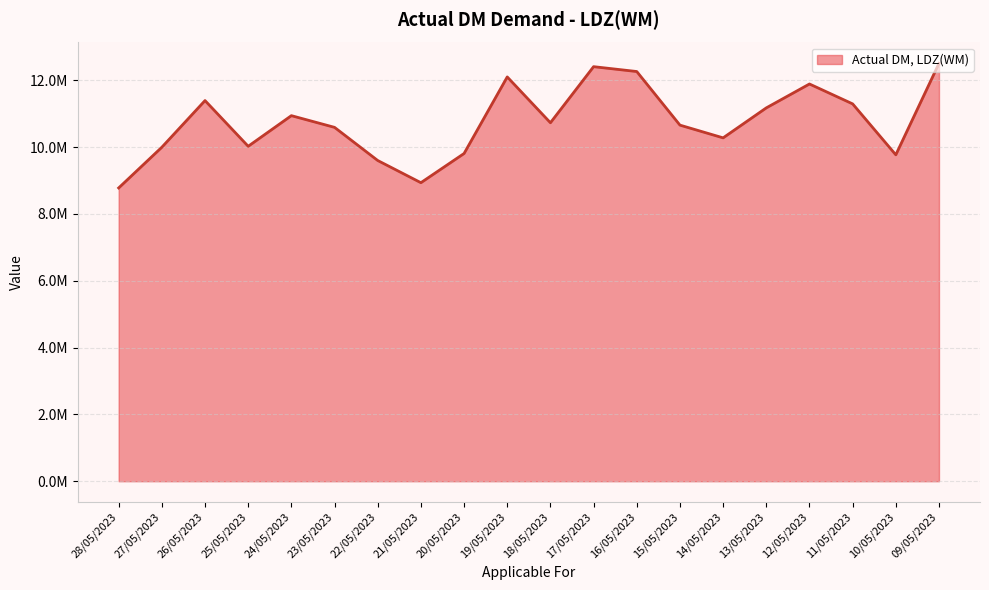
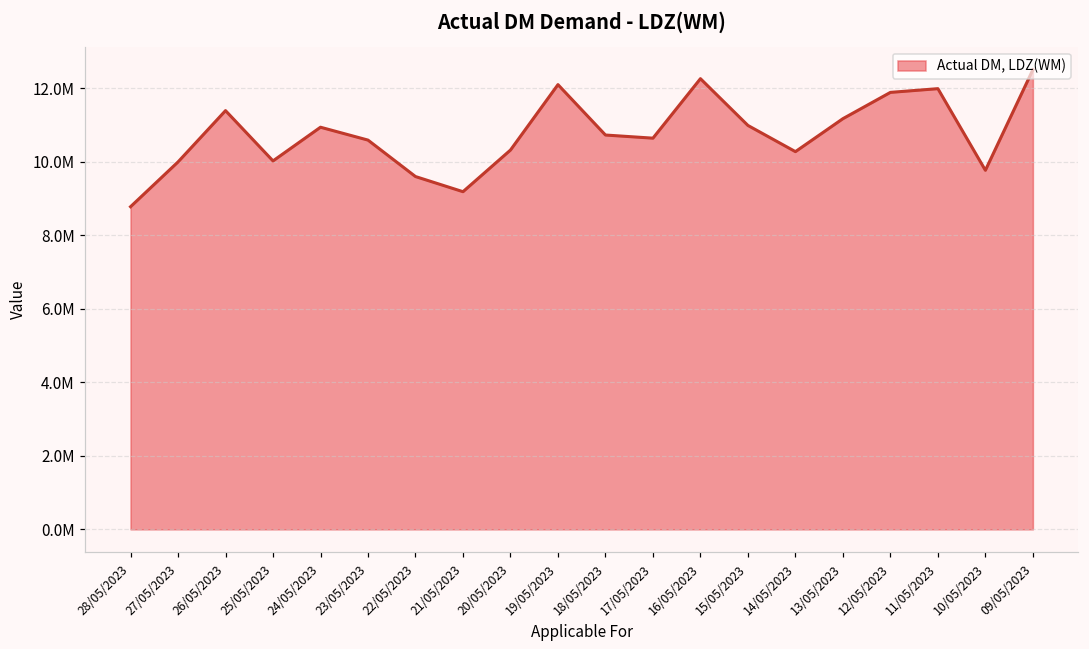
21/05/2023: 8900000 -> 9200000
20/05/2023: 9800000 -> 10300000
17/05/2023: 12400000 -> 10600000
15/05/2023: 10700000 -> 11000000
11/05/2023: 11300000 -> 12000000
